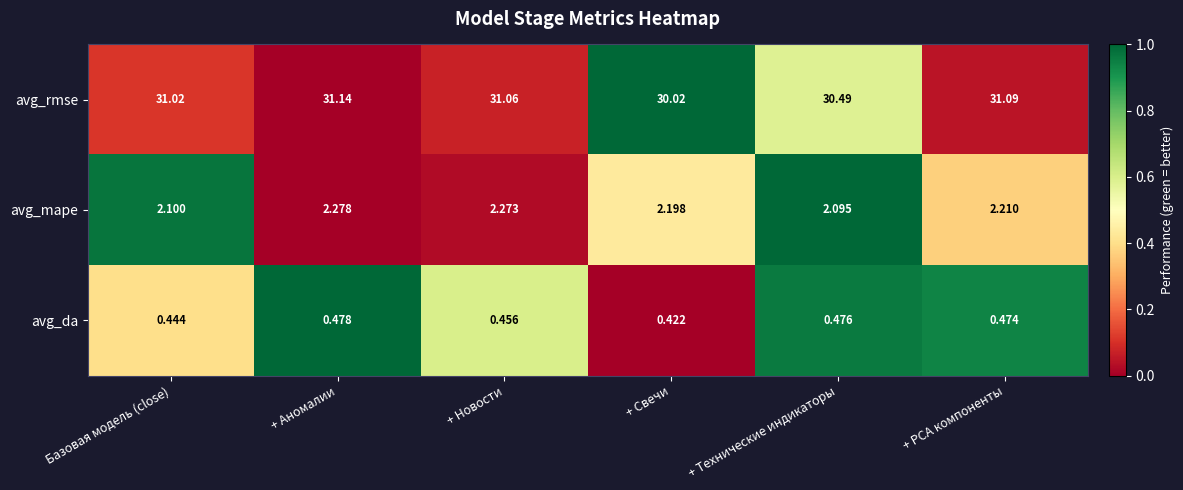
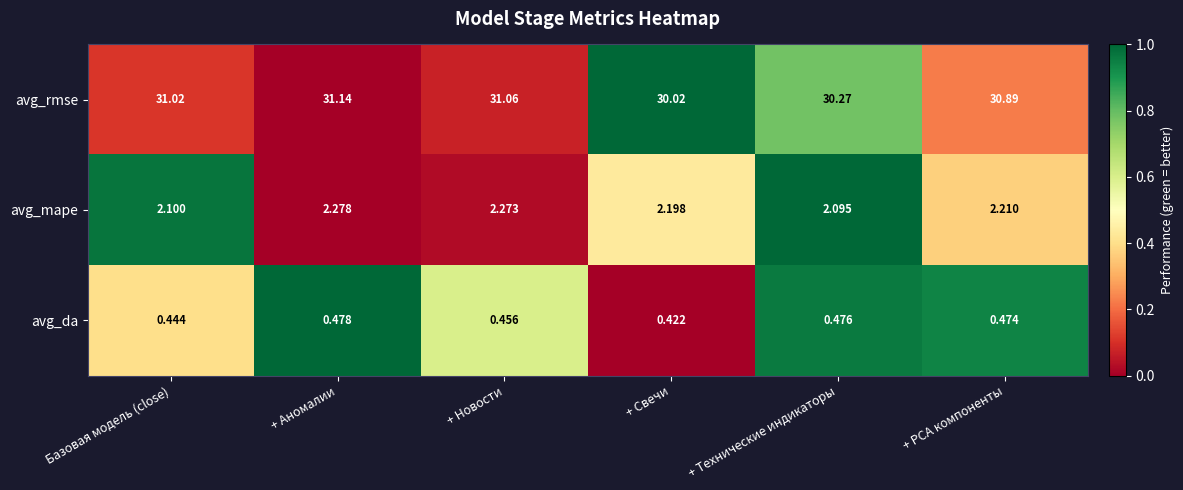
avg_rmse, + Технические индикаторы: 30.49 -> 30.27
avg_rmse, + PCA компоненты: 31.09 -> 30.89
